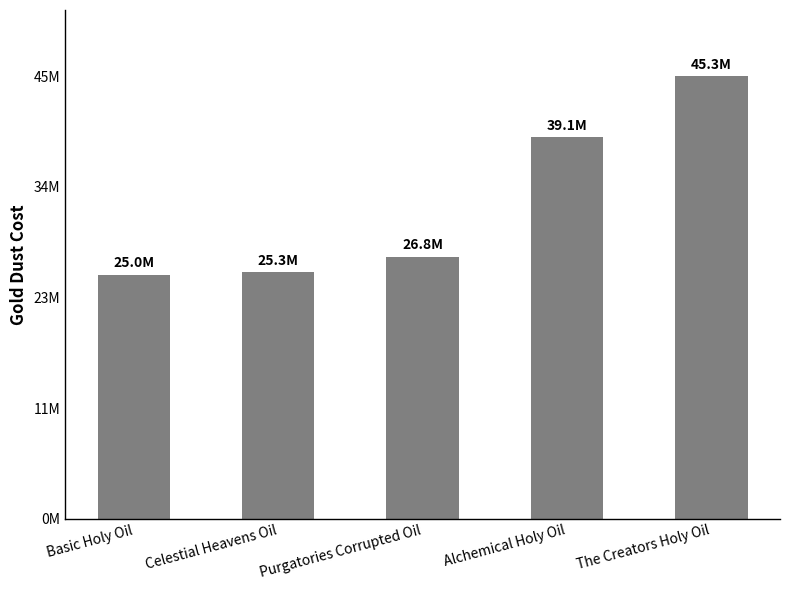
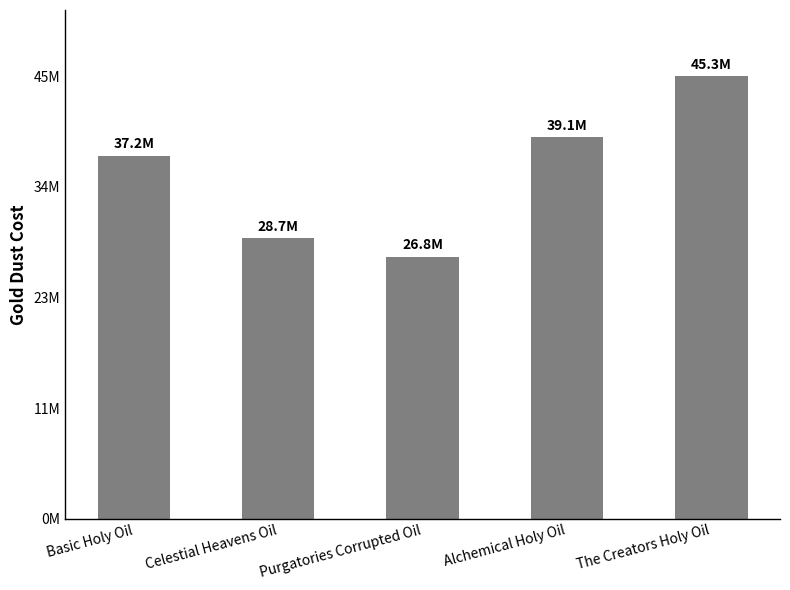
Basic Holy Oil: 25.0M -> 37.2M
Celestial Heavens Oil: 25.3M -> 28.7M
